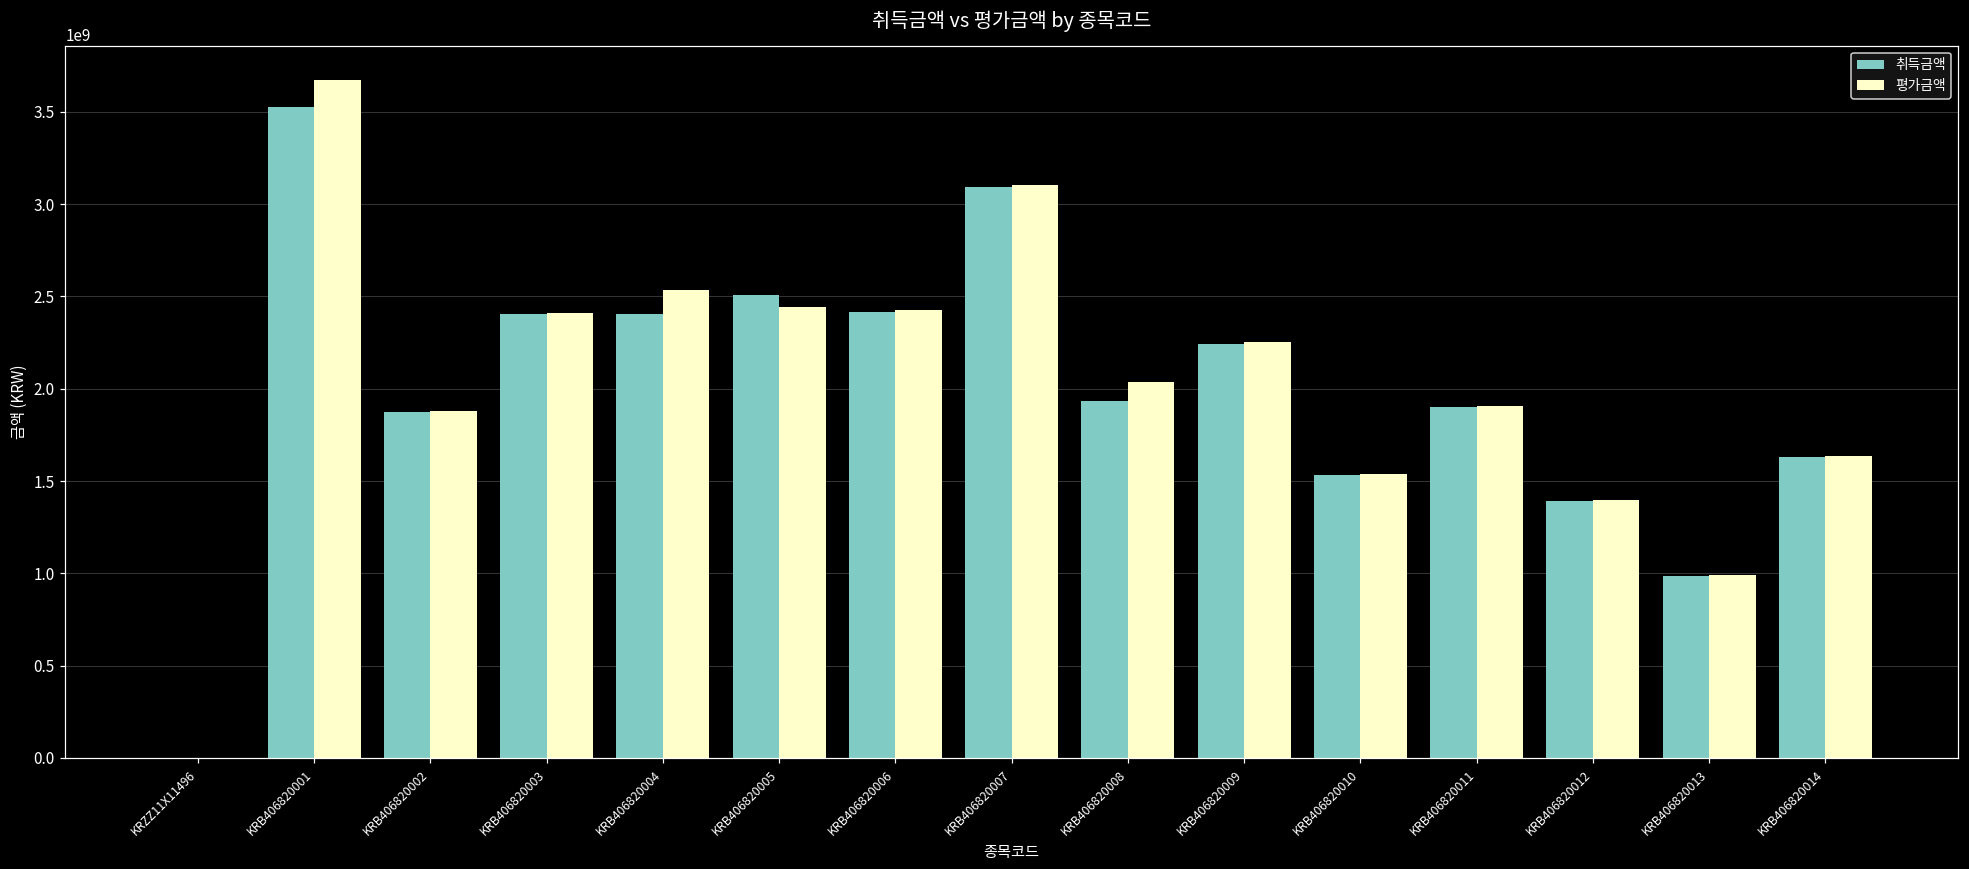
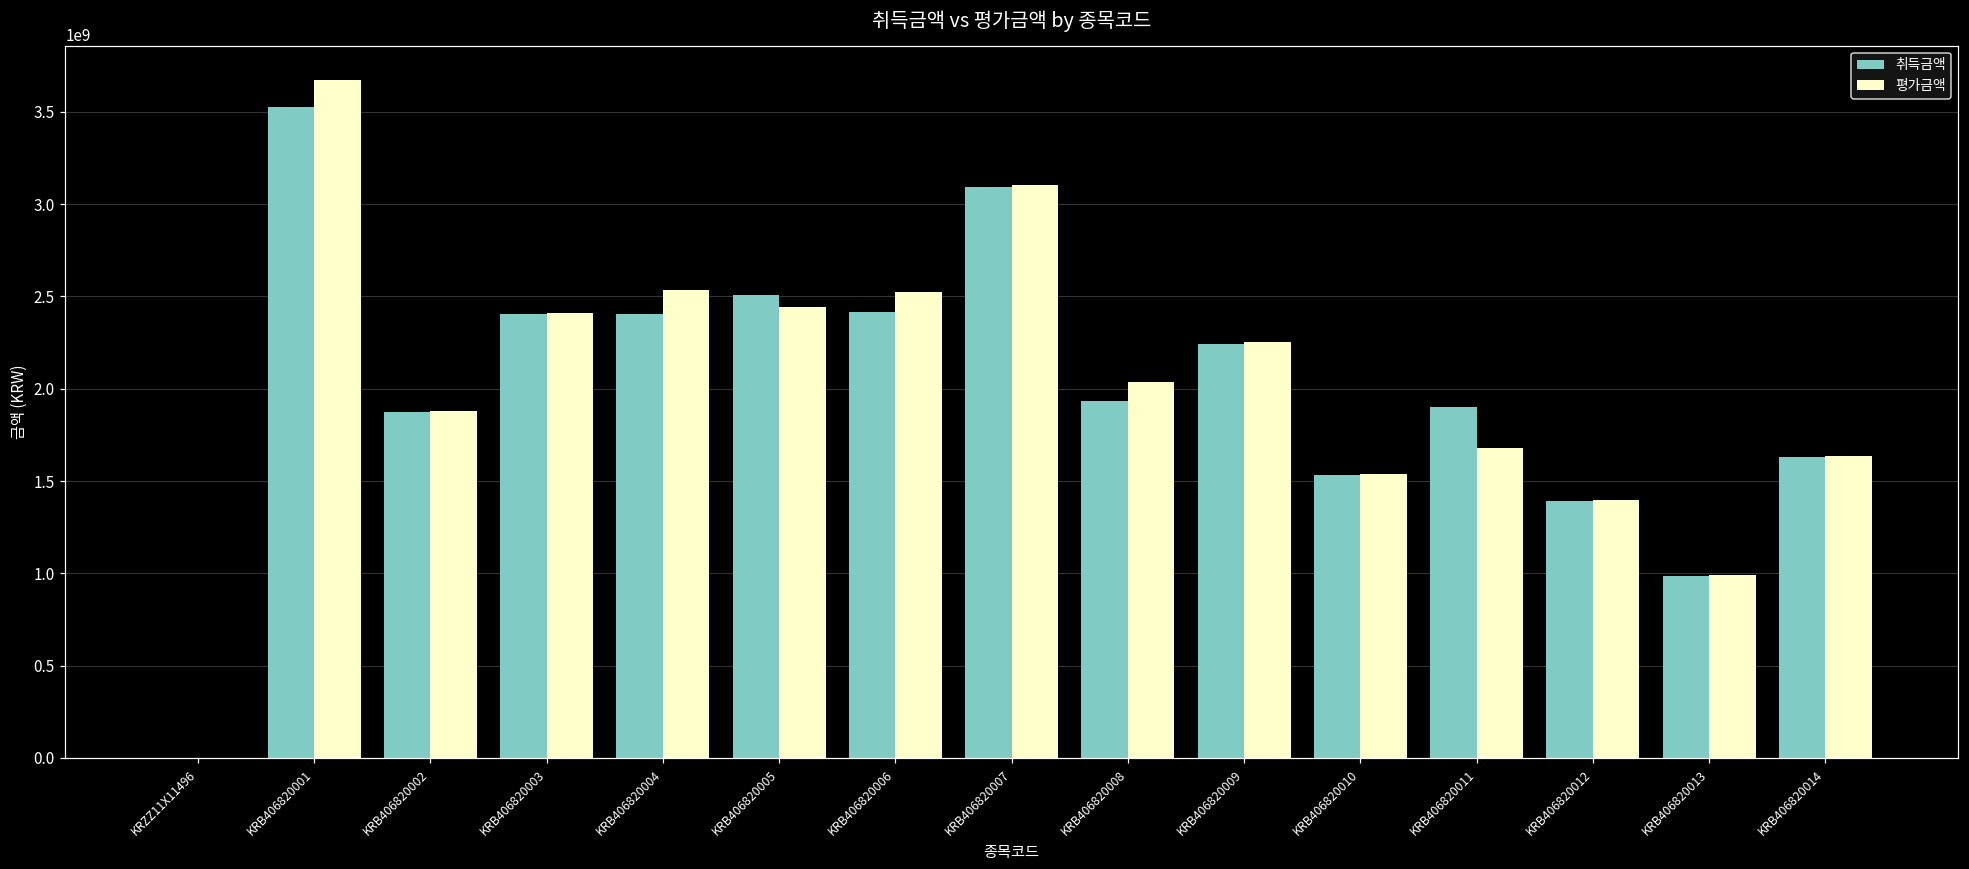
평가금액, KRB406820006: 2420000000 -> 2530000000
평가금액, KRB406820011: 1910000000 -> 1680000000
